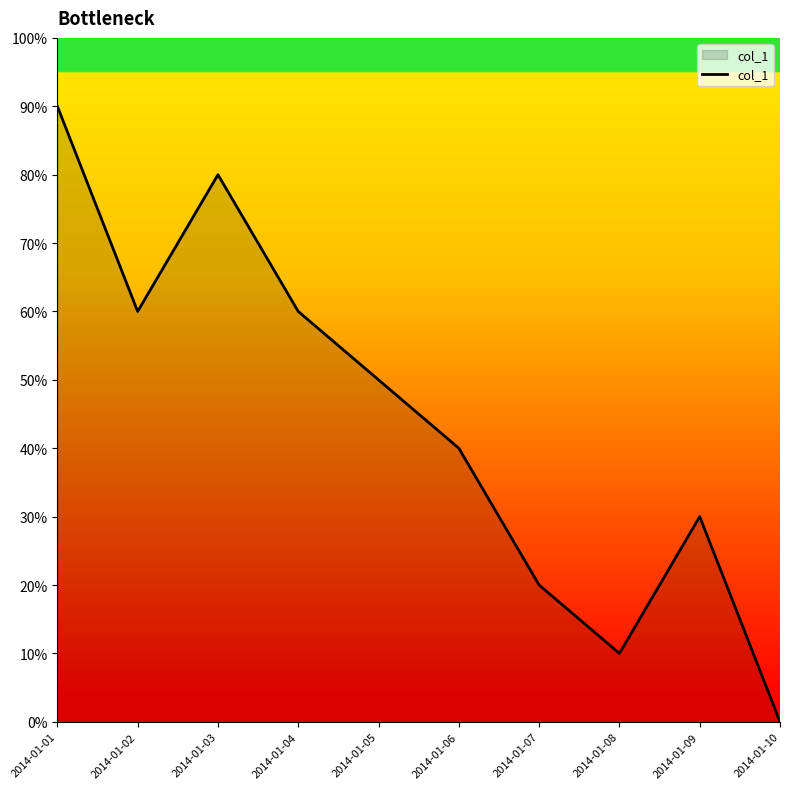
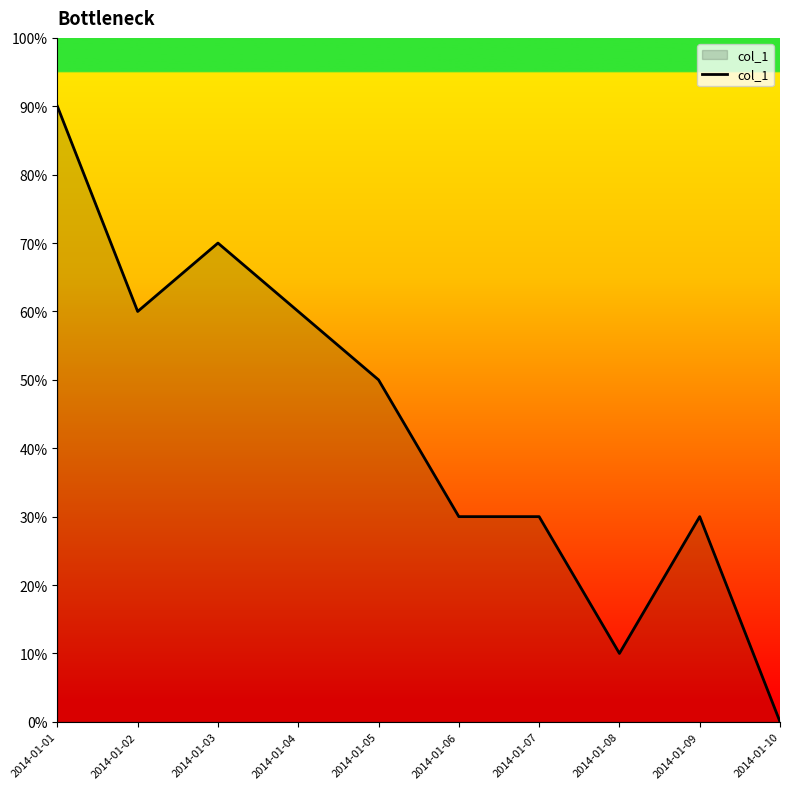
2014-01-03: 80% -> 70%
2014-01-06: 40% -> 30%
2014-01-07: 20% -> 30%
